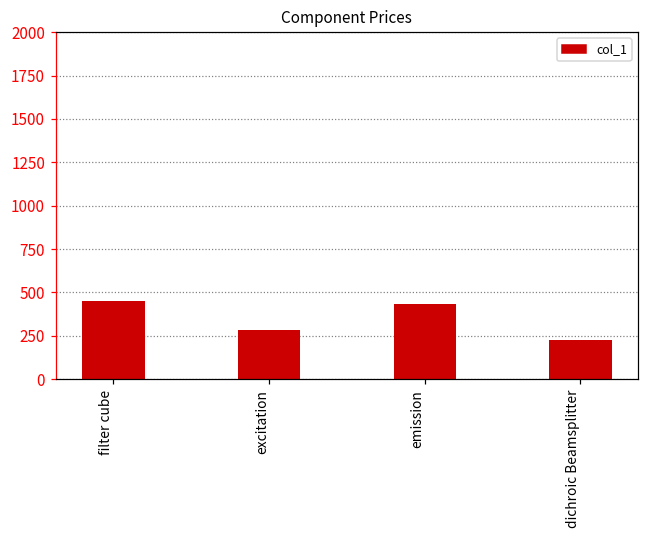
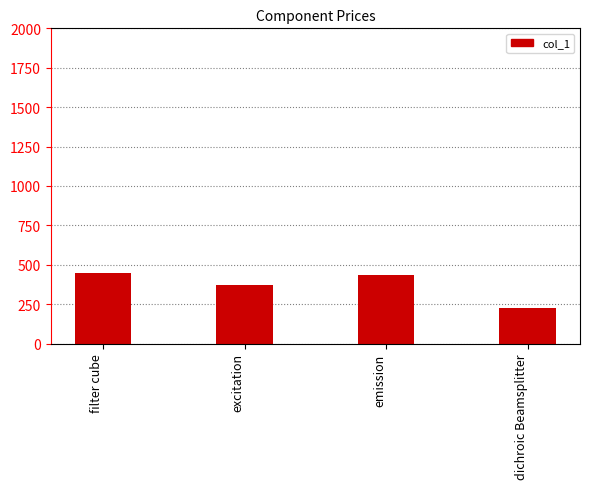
excitation: 280 -> 380
